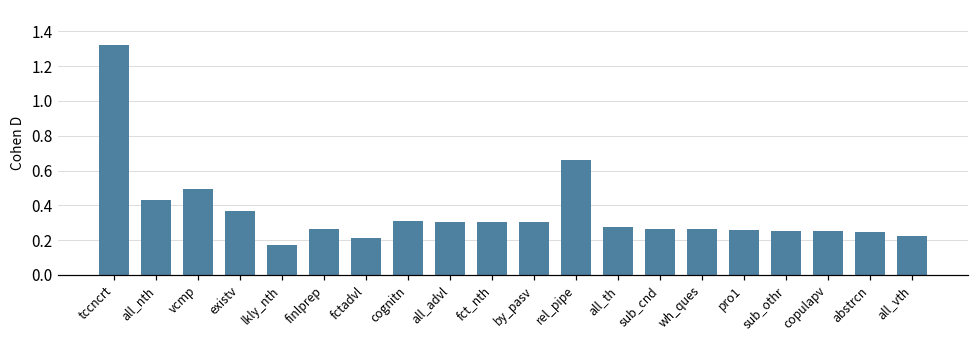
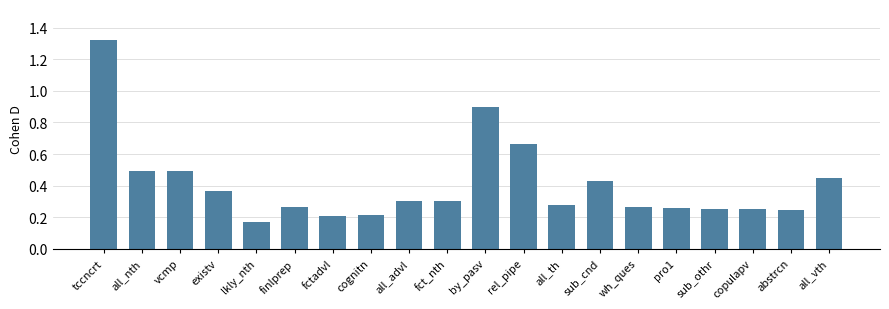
all_nth: 0.43 -> 0.49
cognitn: 0.31 -> 0.21
by_pasv: 0.30 -> 0.90
sub_cnd: 0.26 -> 0.43
all_vth: 0.22 -> 0.45
